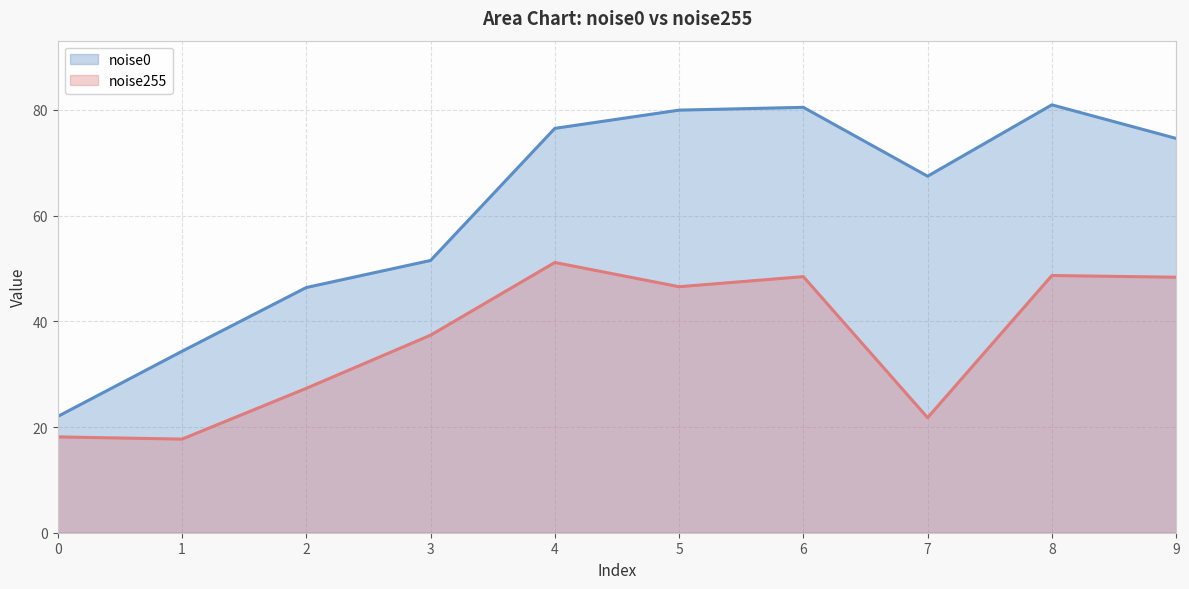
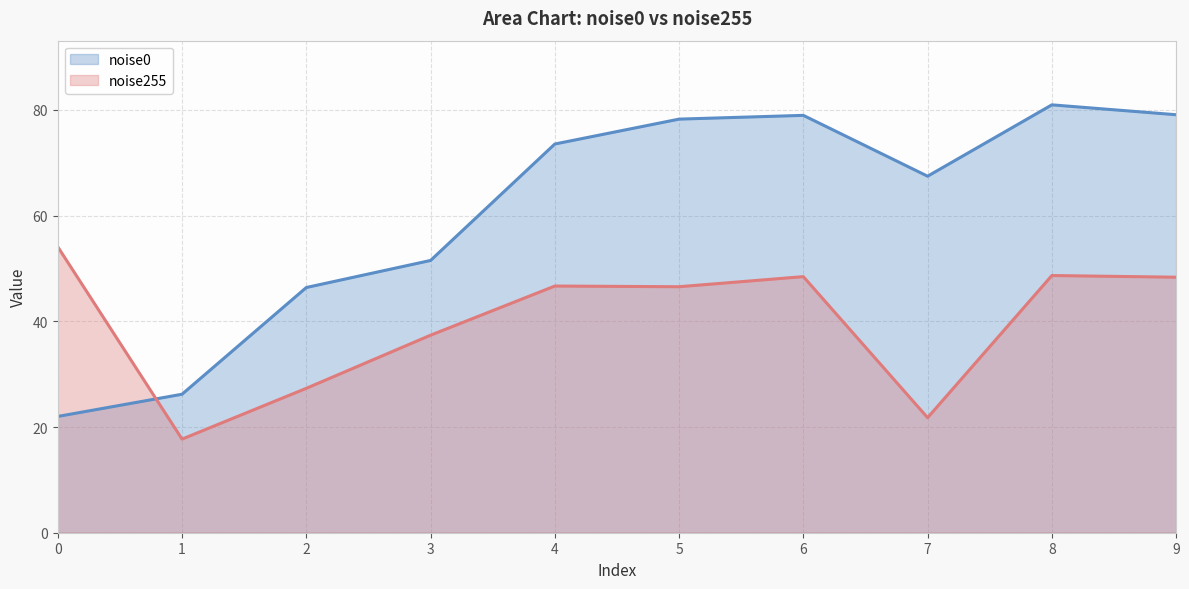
noise255, 0: 18 -> 54
noise0, 1: 34 -> 26
noise0, 4: 77 -> 74
noise255, 4: 51 -> 47
noise0, 5: 80 -> 78
noise0, 6: 80 -> 79
noise0, 9: 75 -> 79
